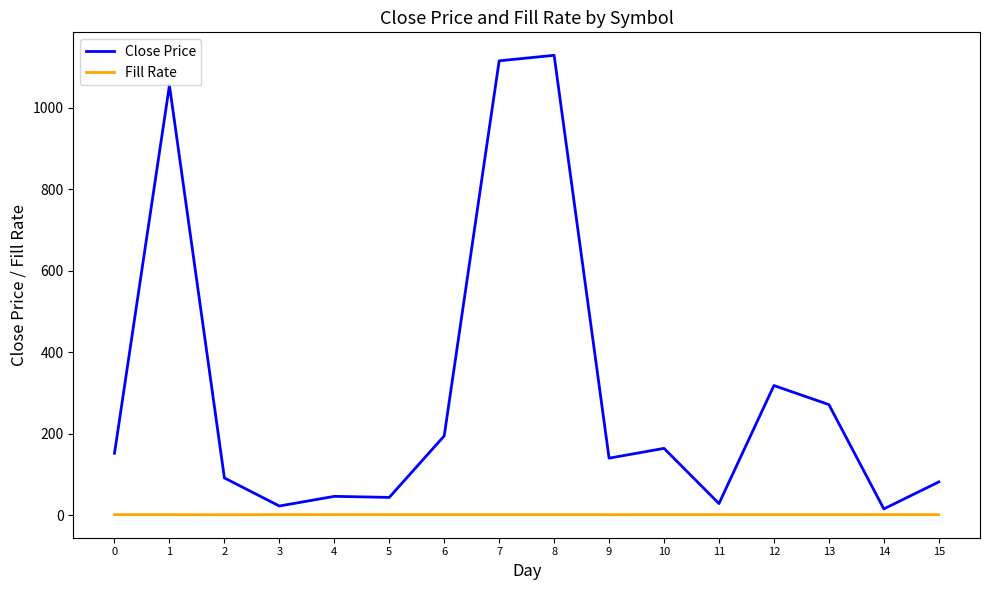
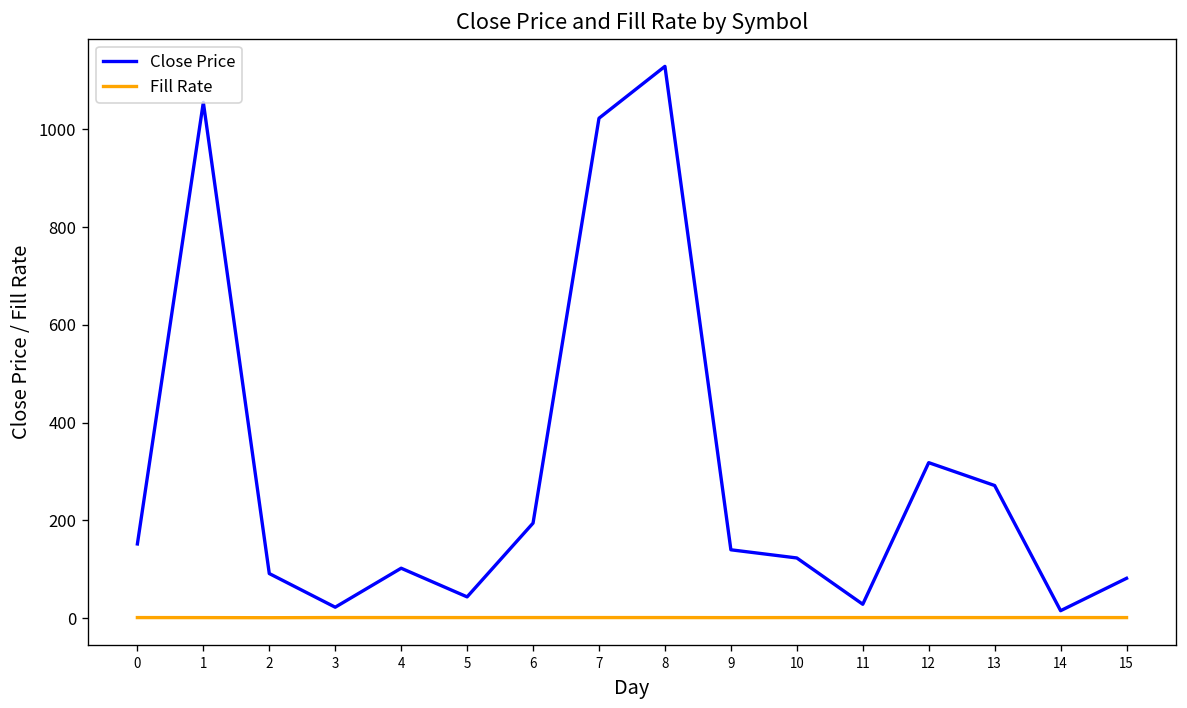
Close Price, 4: 50 -> 100
Close Price, 7: 1120 -> 1020
Close Price, 10: 160 -> 120
